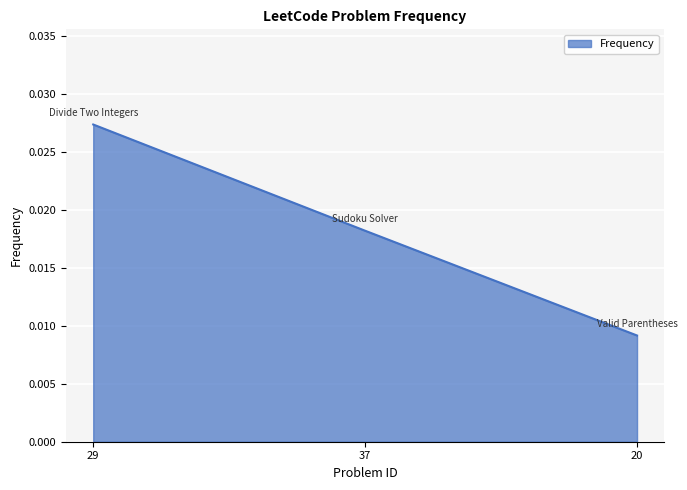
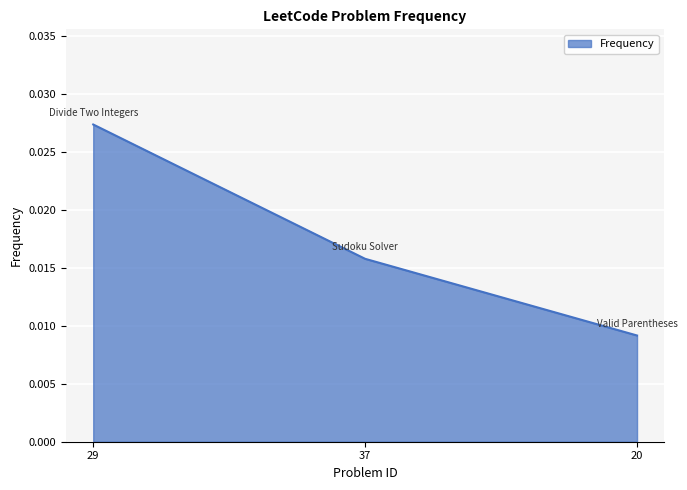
37: 0.0182 -> 0.0158
